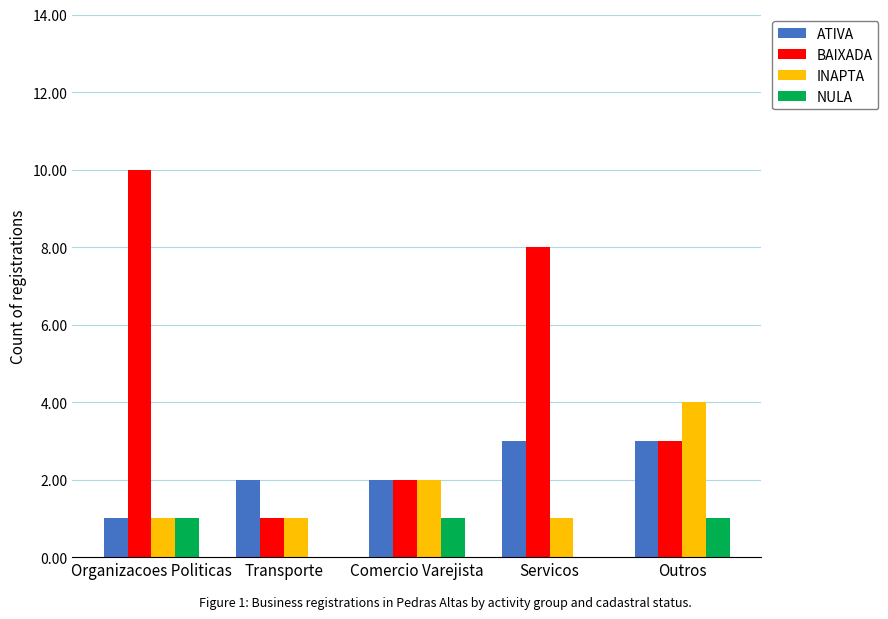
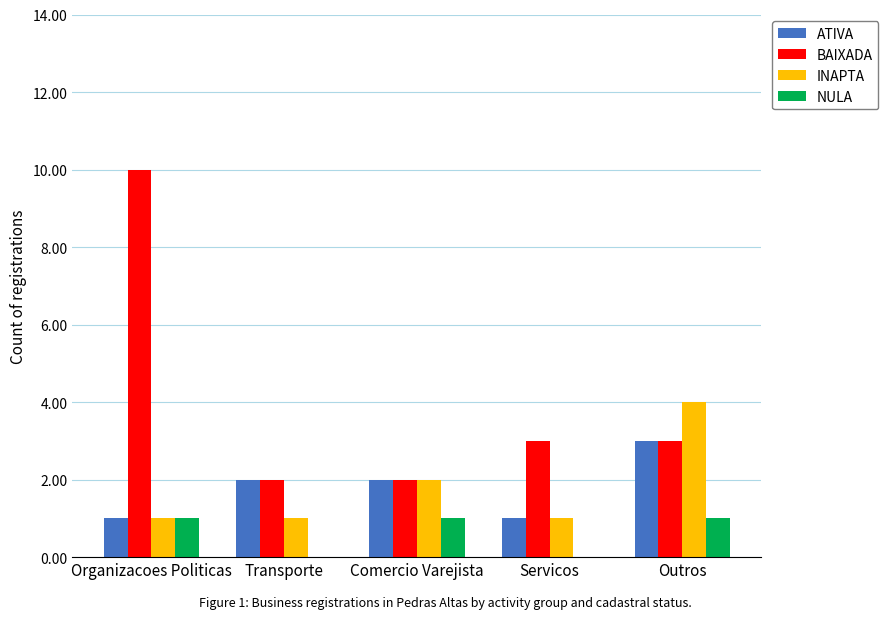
BAIXADA, Transporte: 1 -> 2
ATIVA, Servicos: 3 -> 1
BAIXADA, Servicos: 8 -> 3
